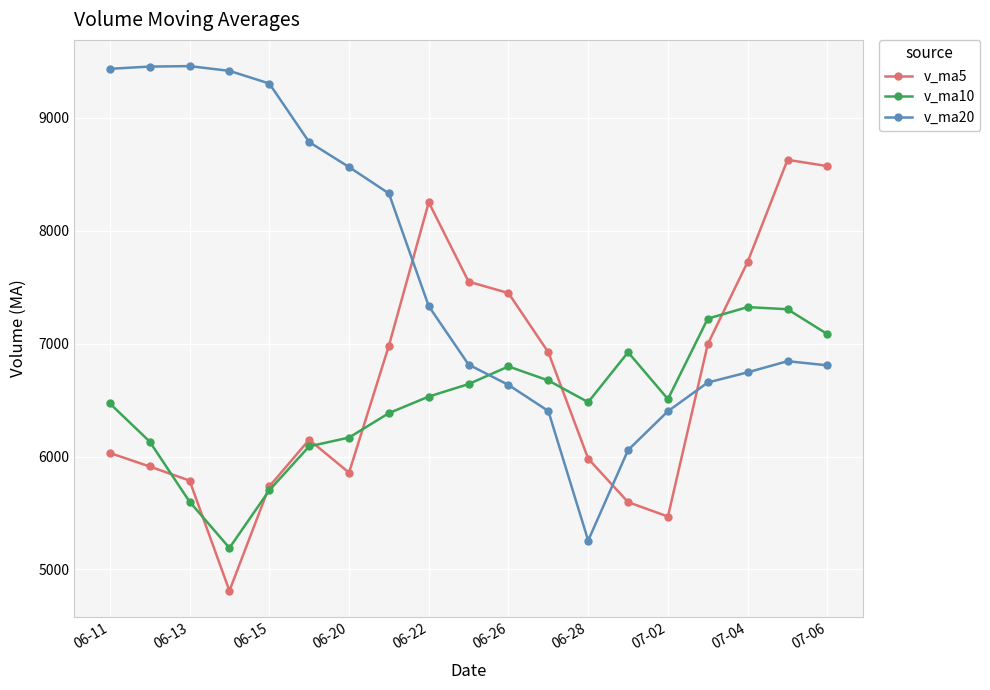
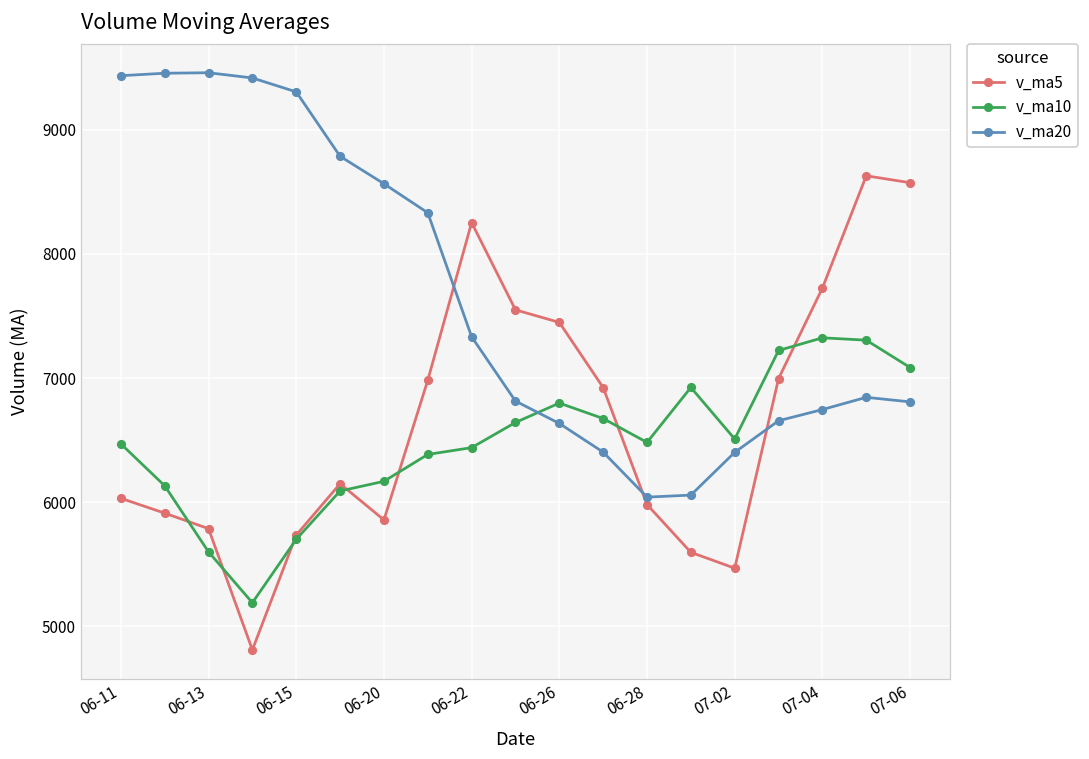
v_ma10, 06-22: 6530 -> 6440
v_ma20, 06-28: 5260 -> 6040
